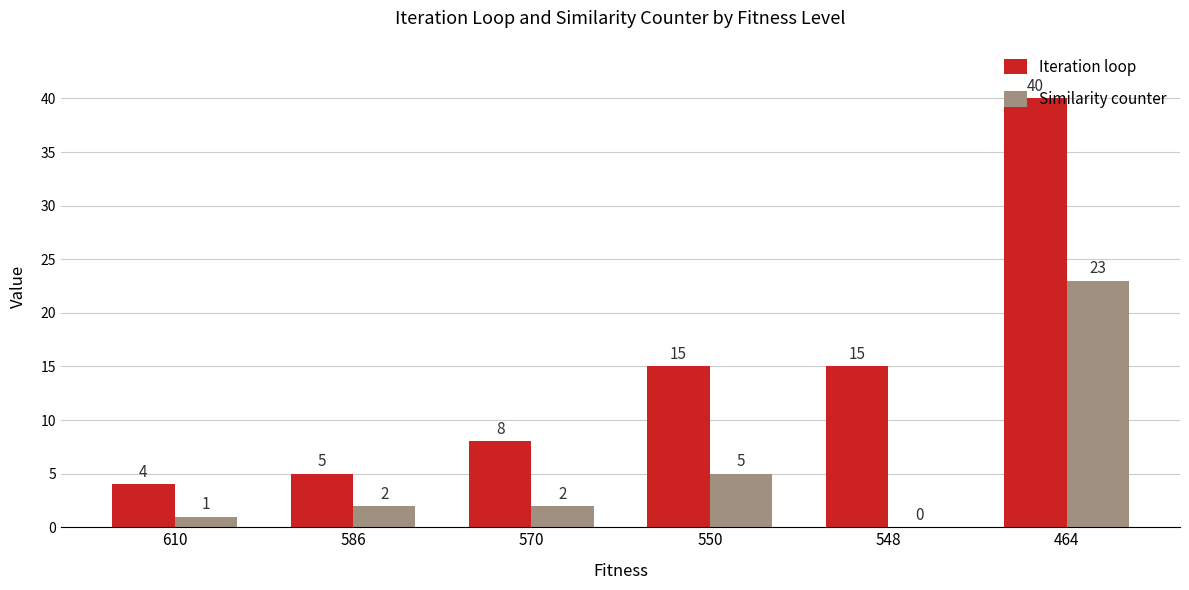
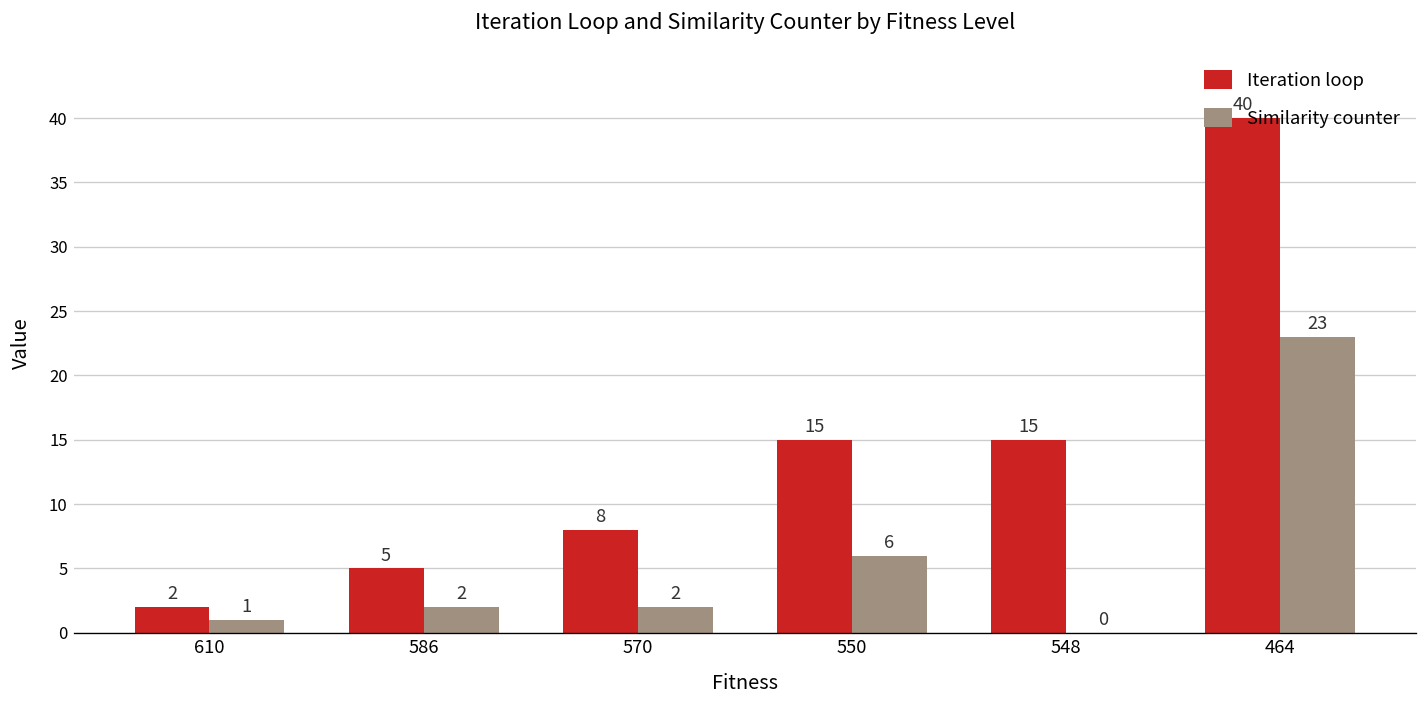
Iteration loop, 610: 4 -> 2
Similarity counter, 550: 5 -> 6
